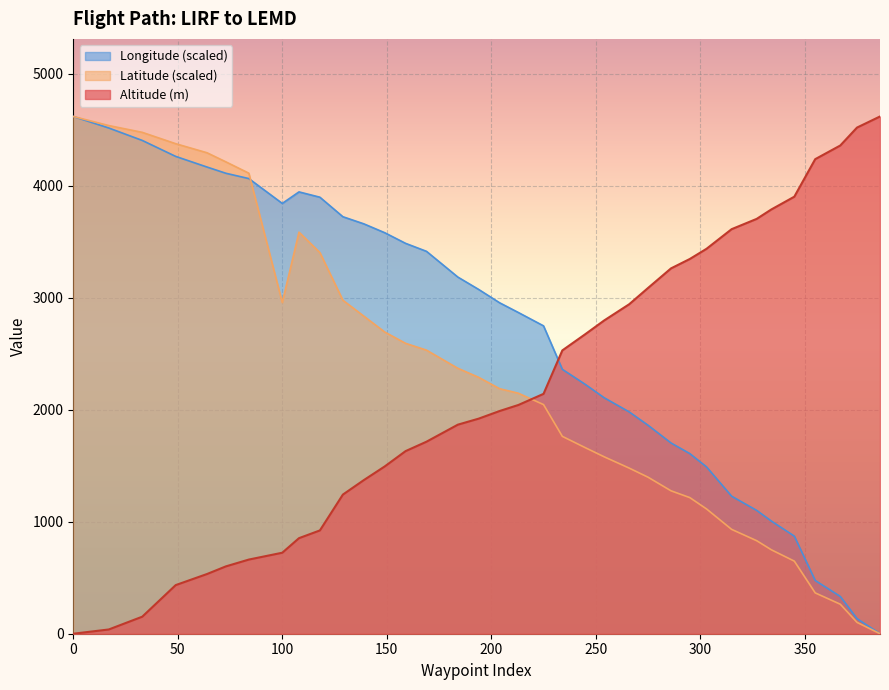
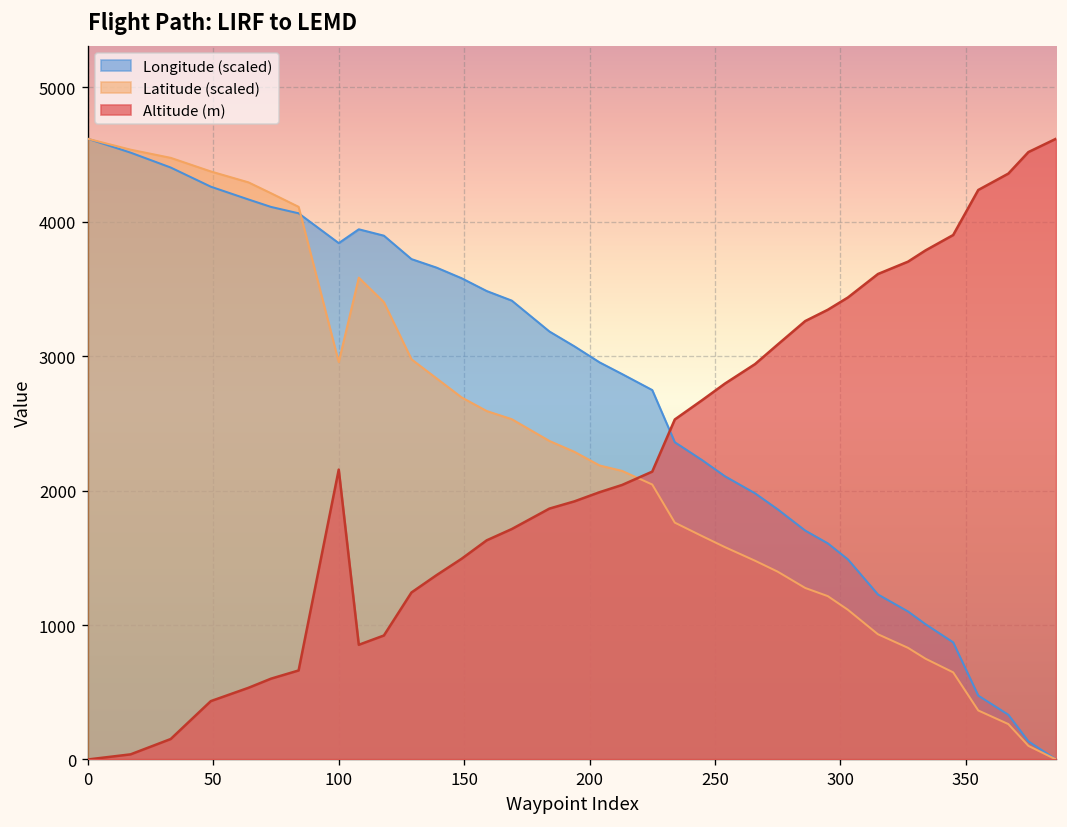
Altitude (m), 100: 720 -> 2160
